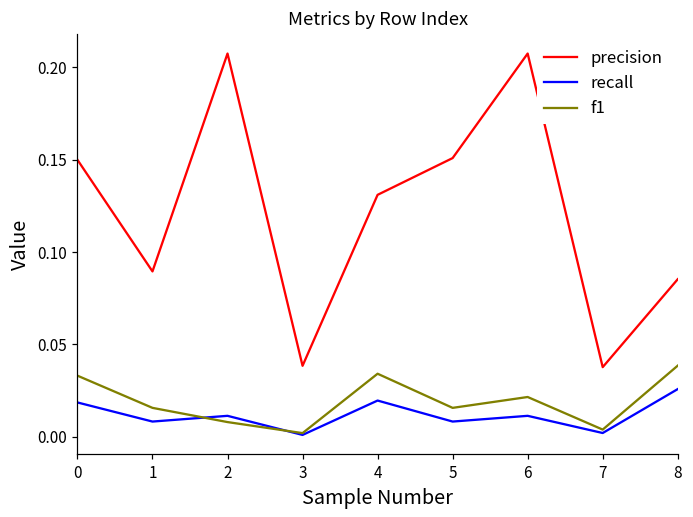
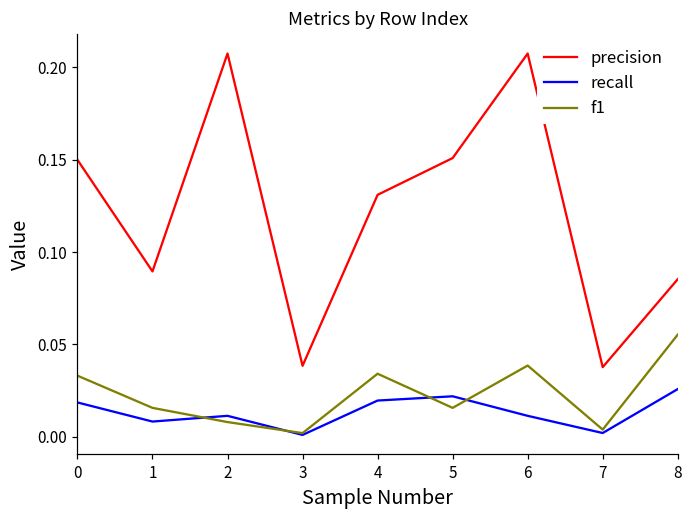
recall, 5: 0.008 -> 0.022
f1, 6: 0.022 -> 0.039
f1, 8: 0.039 -> 0.055
